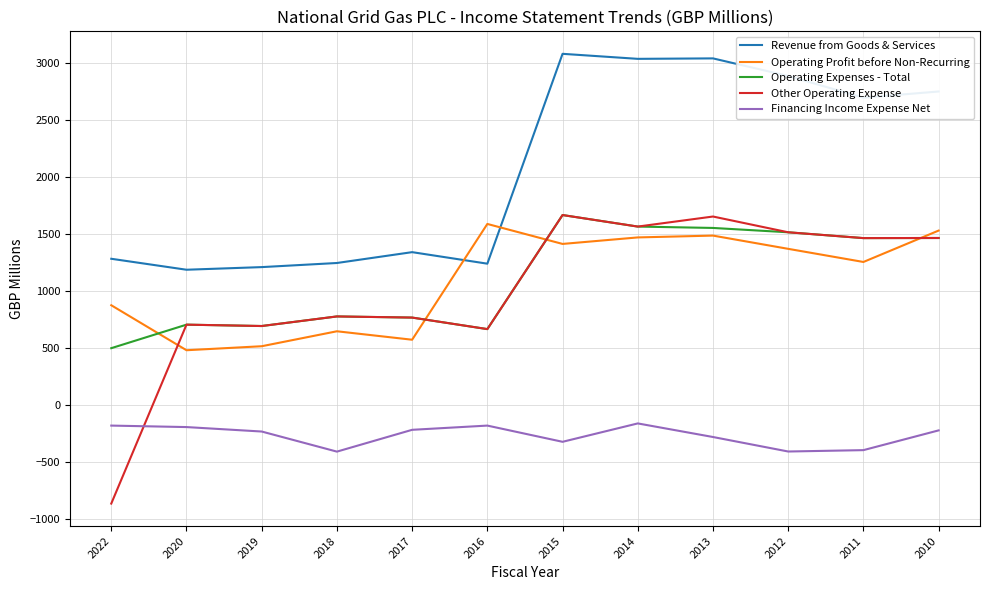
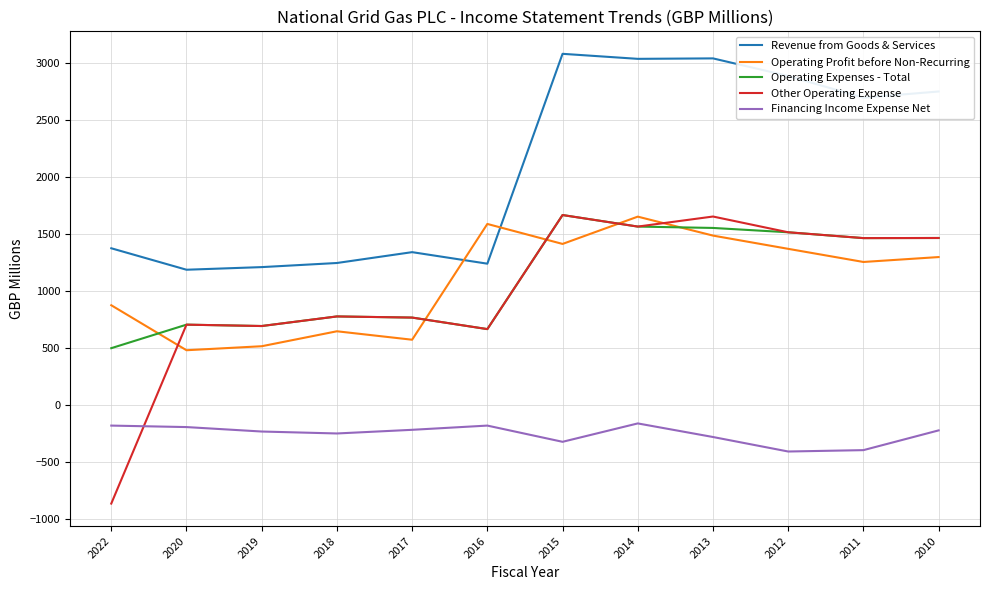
Revenue from Goods & Services, 2022: 1280 -> 1370
Financing Income Expense Net, 2018: -410 -> -250
Operating Profit before Non-Recurring, 2014: 1470 -> 1650
Operating Profit before Non-Recurring, 2010: 1530 -> 1300
